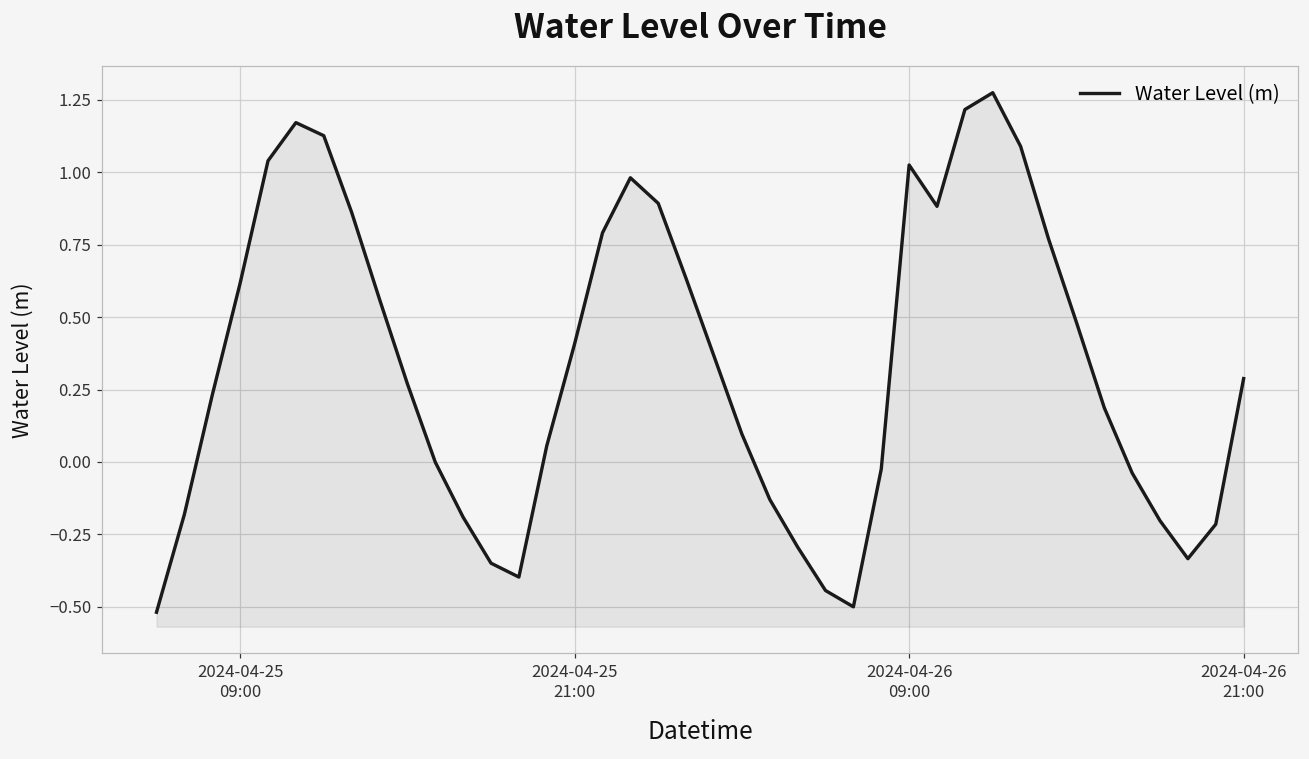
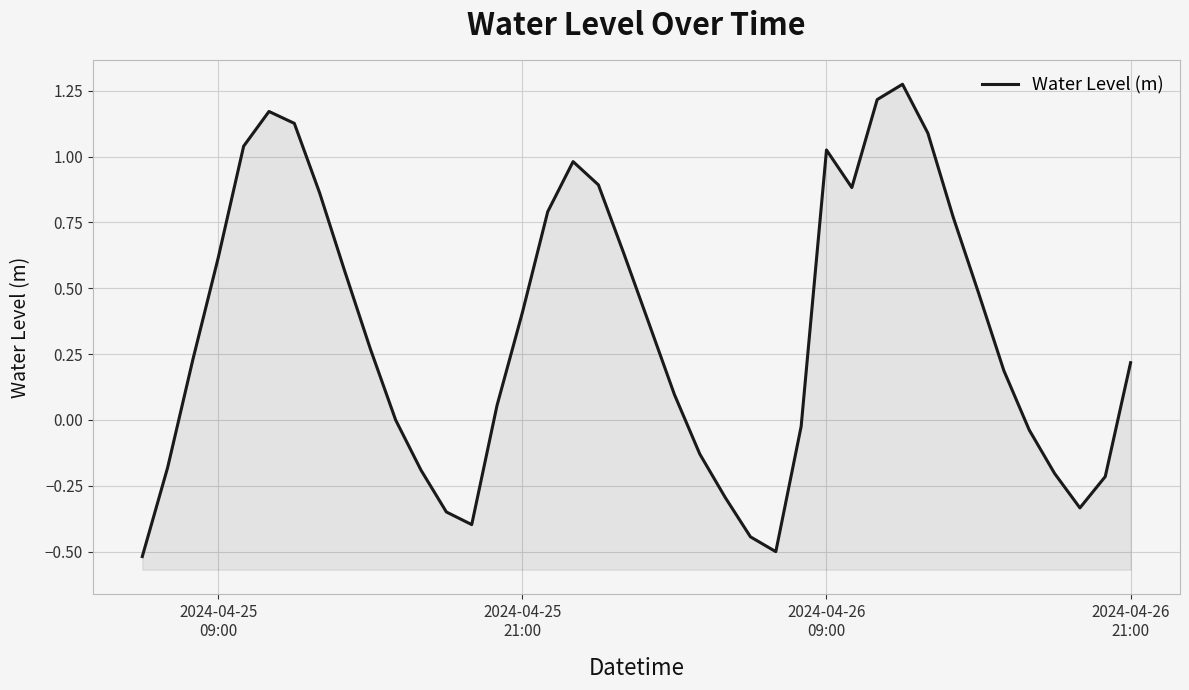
2024-04-26 21:00: 0.29 -> 0.22
